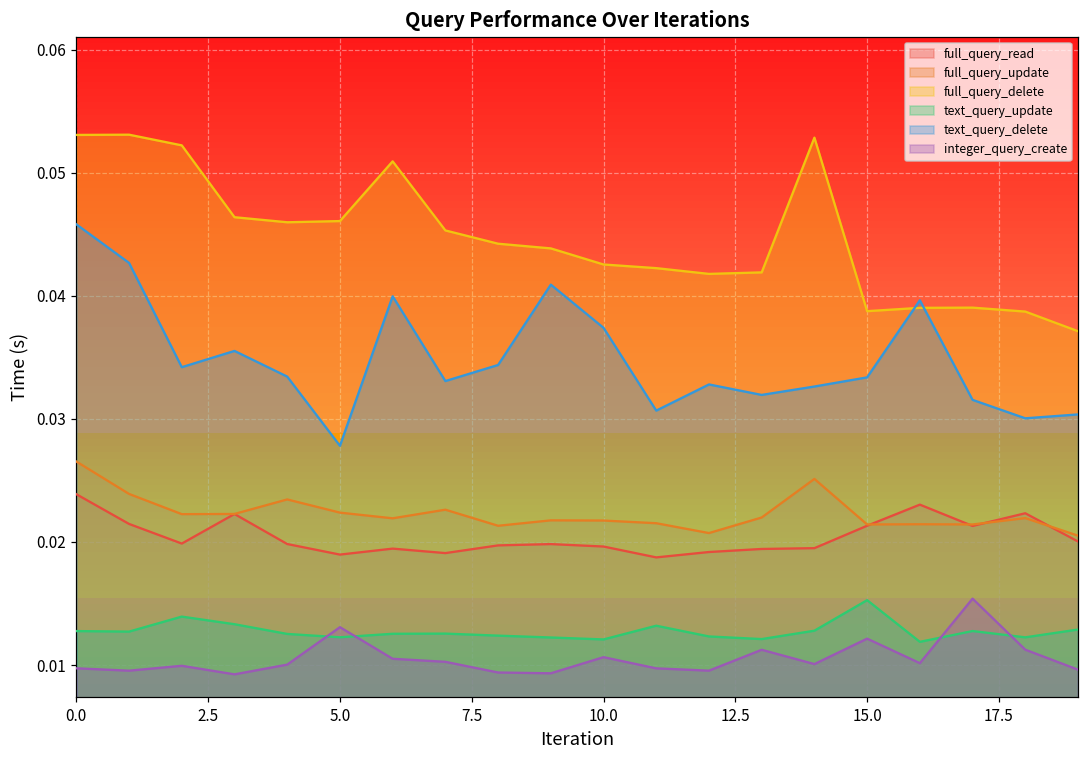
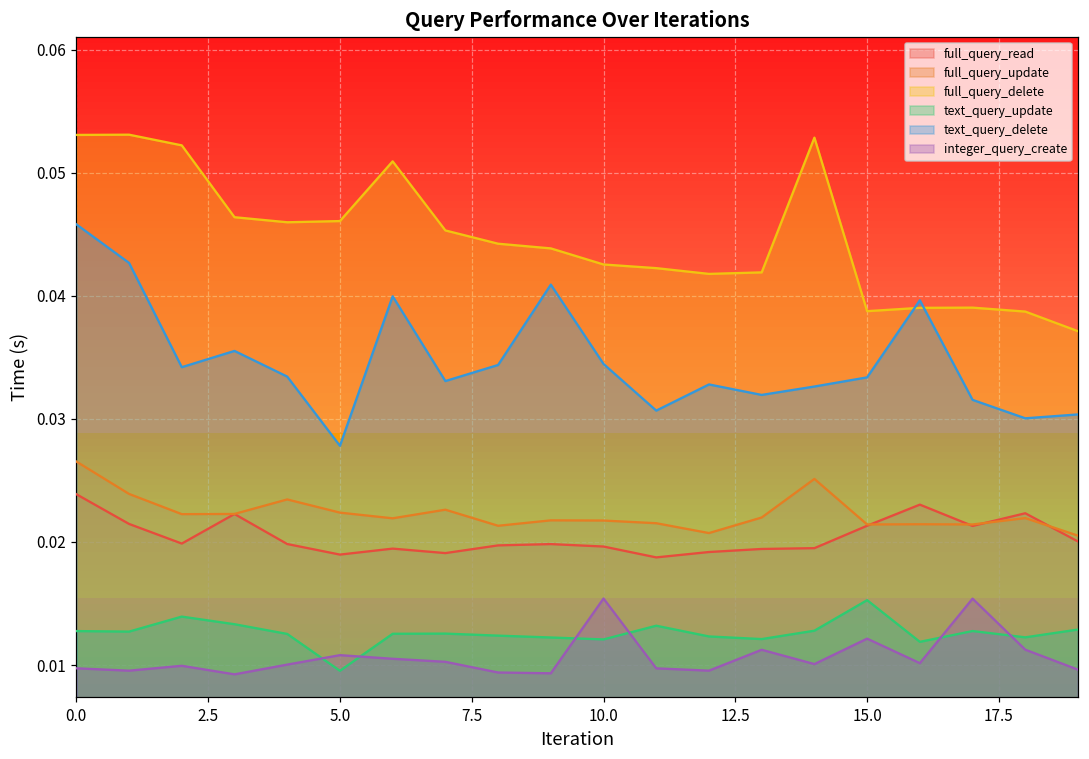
text_query_update, 5.0: 0.0123 -> 0.0095
integer_query_create, 5.0: 0.0131 -> 0.0108
text_query_delete, 10.0: 0.0374 -> 0.0345
integer_query_create, 10.0: 0.0106 -> 0.0154
